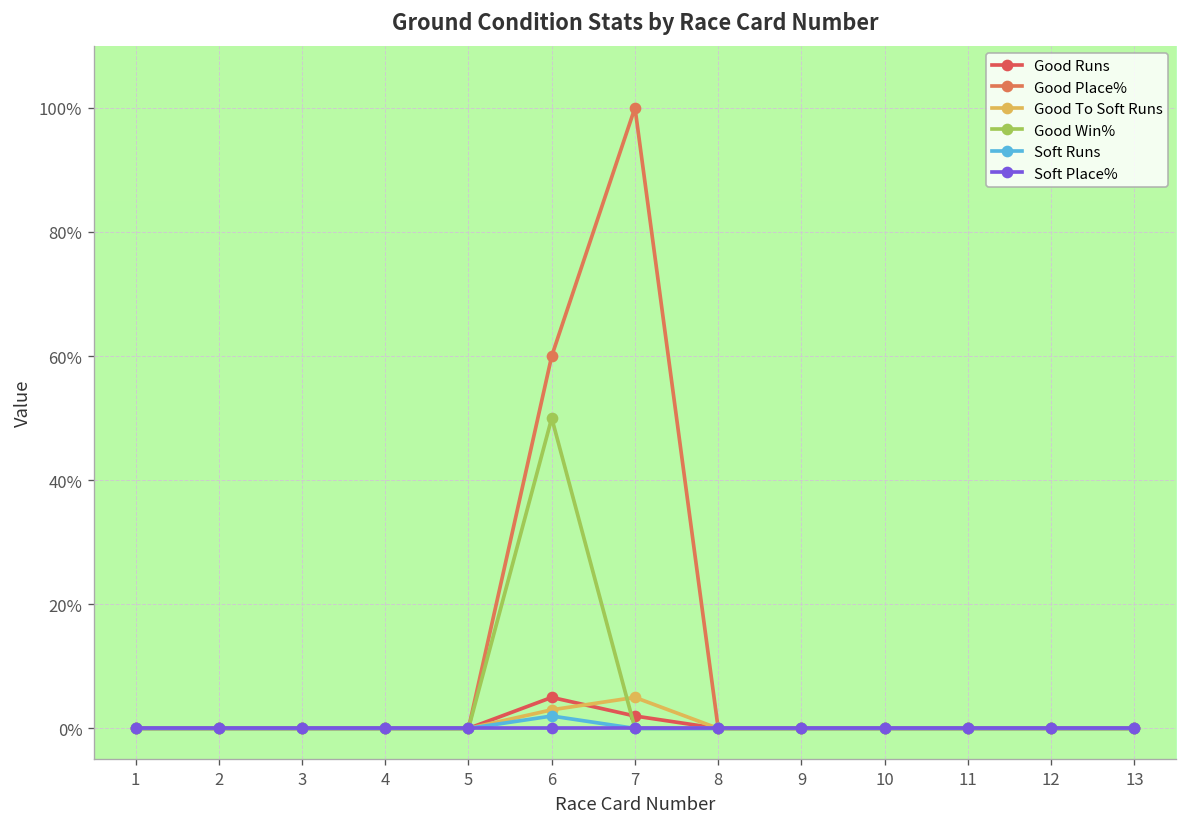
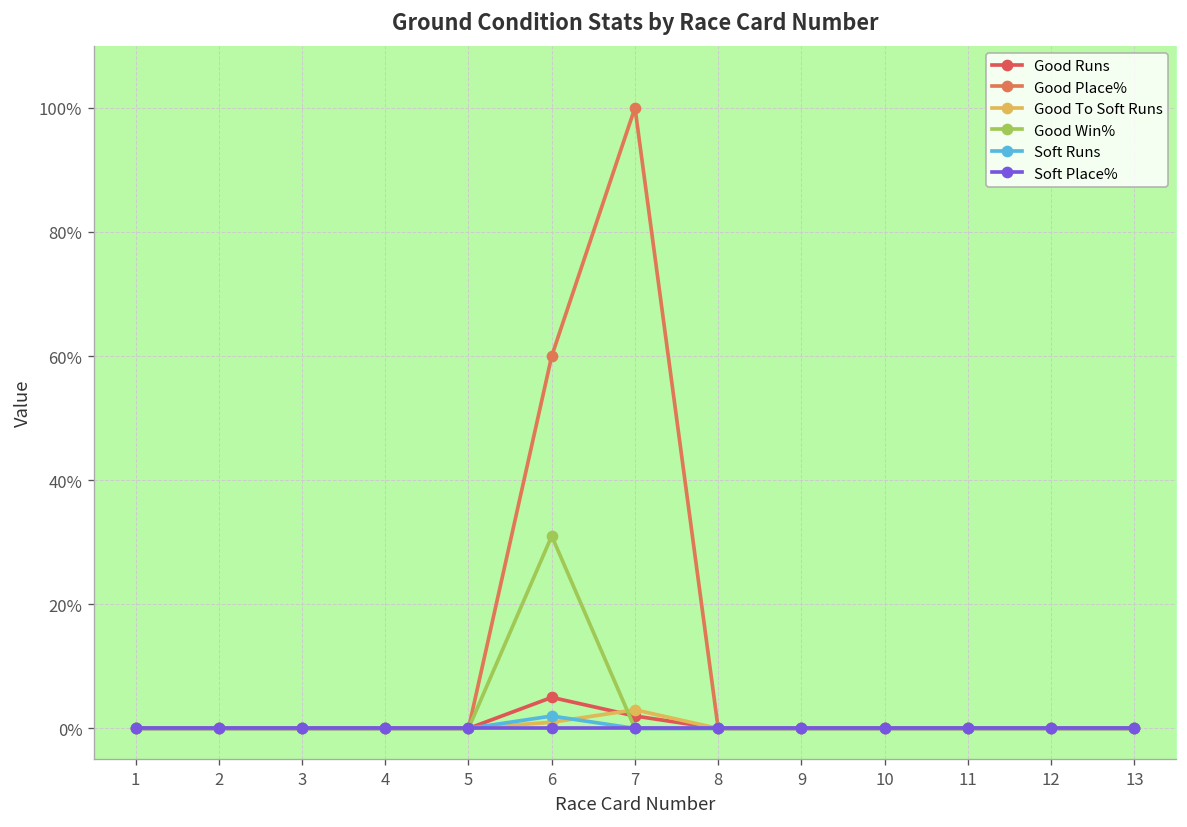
Good To Soft Runs, 6: 3% -> 1%
Good Win%, 6: 50% -> 31%
Good To Soft Runs, 7: 5% -> 3%
